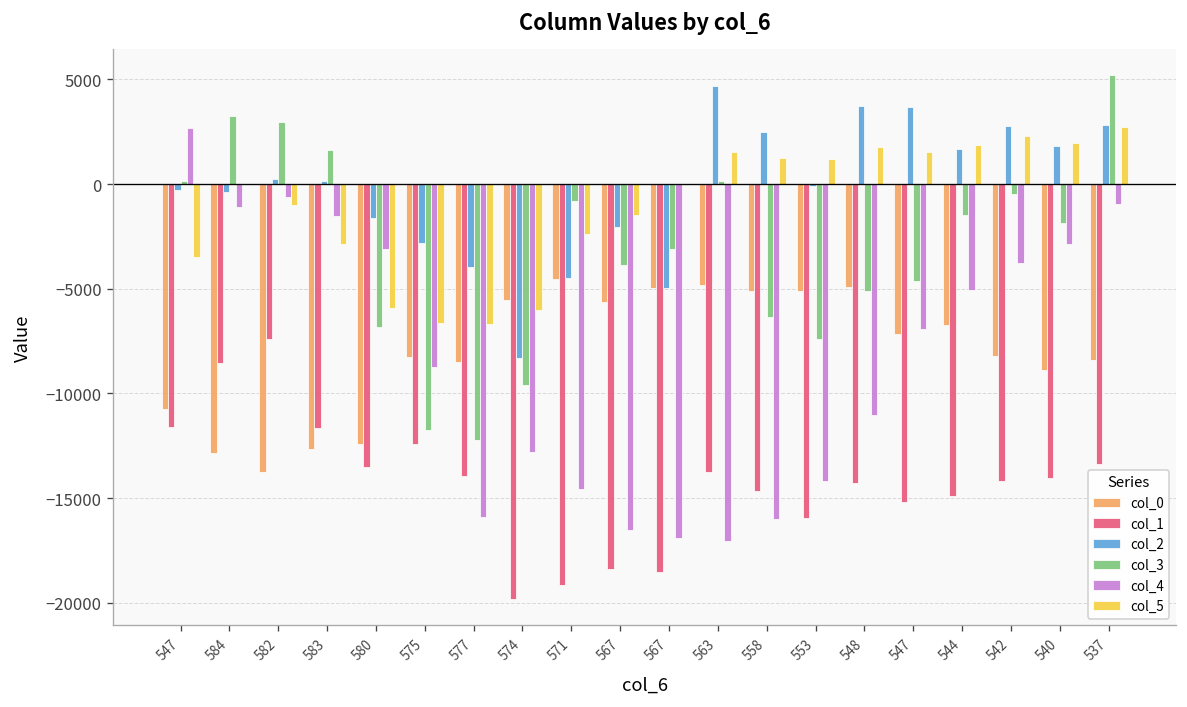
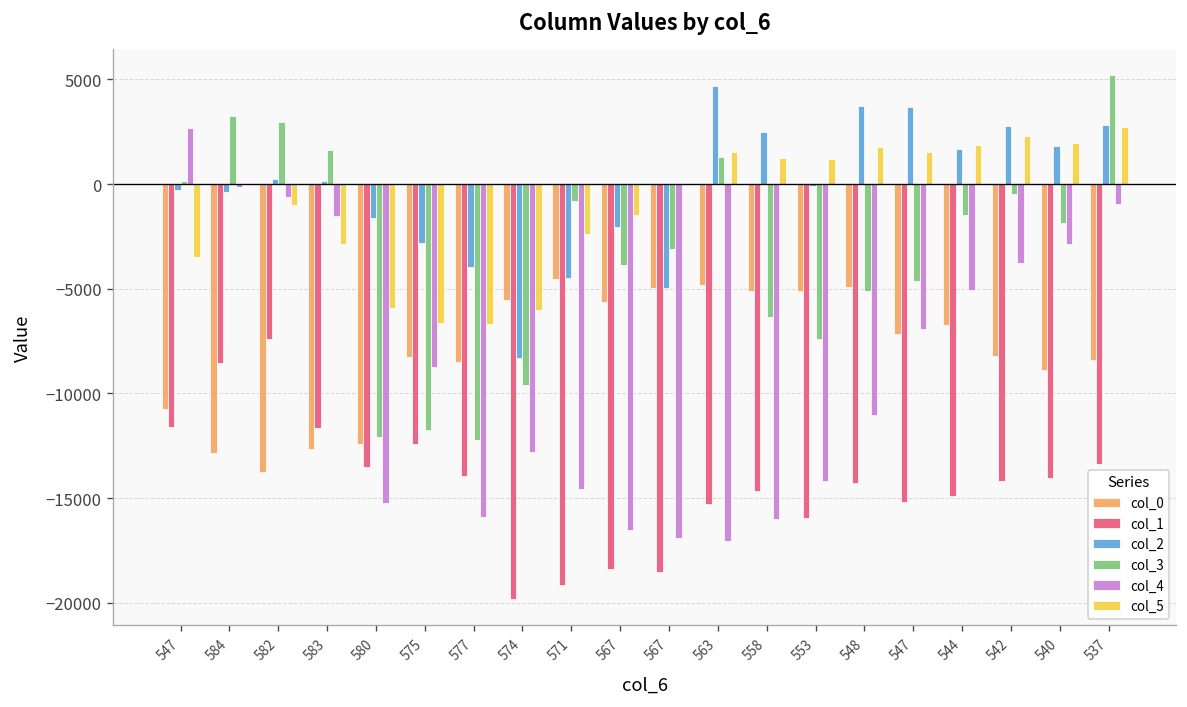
col_4, 584: -1100 -> -200
col_3, 580: -6800 -> -12100
col_4, 580: -3100 -> -15200
col_1, 563: -13800 -> -15300
col_3, 563: 100 -> 1300
